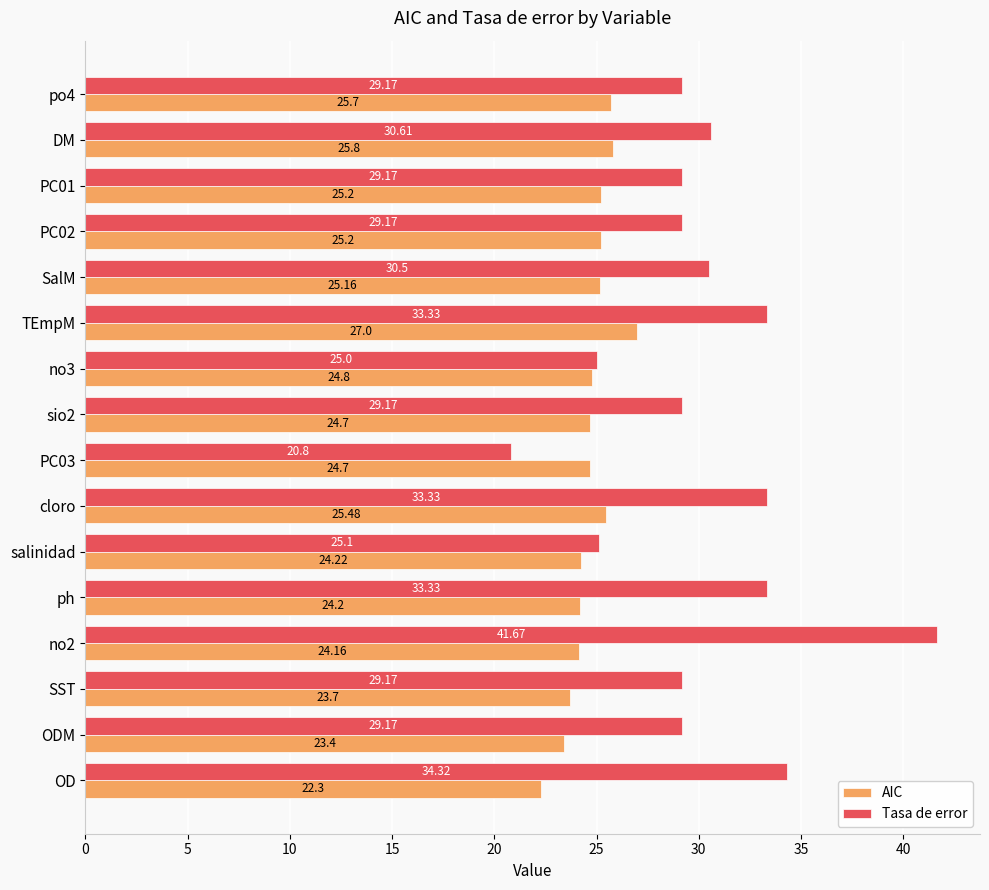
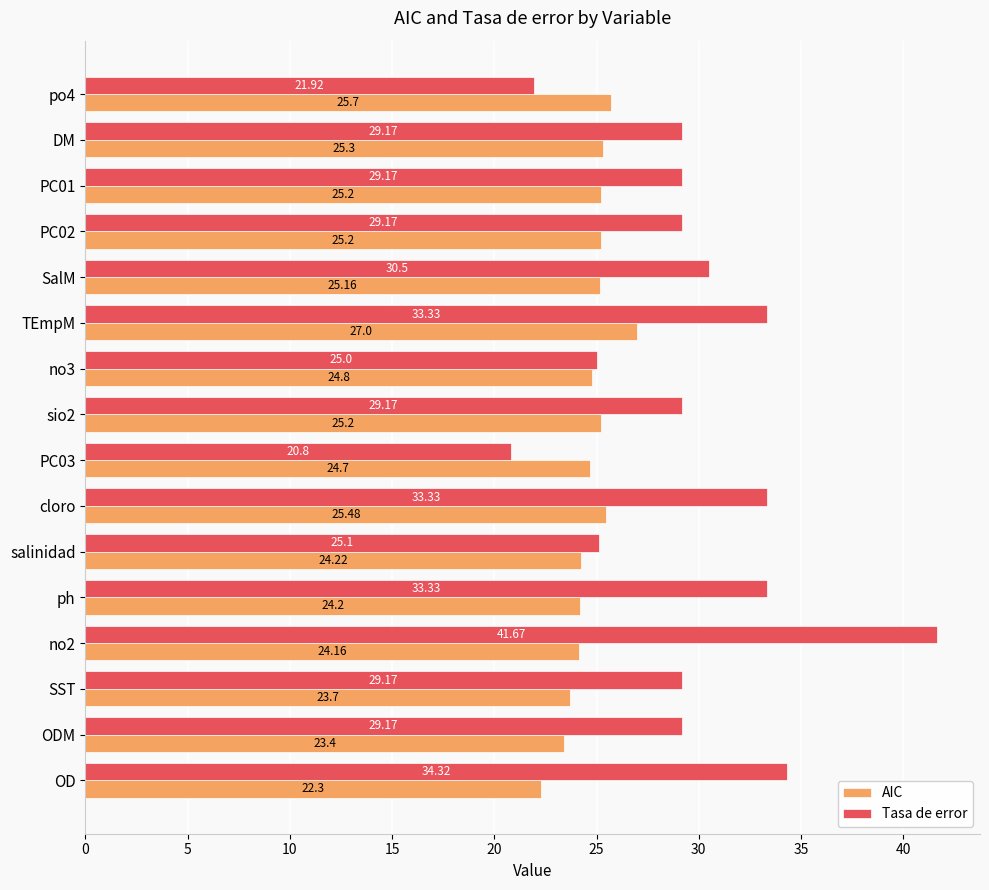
Tasa de error, po4: 29.17 -> 21.92
Tasa de error, DM: 30.61 -> 29.17
AIC, DM: 25.8 -> 25.3
AIC, sio2: 24.7 -> 25.2
